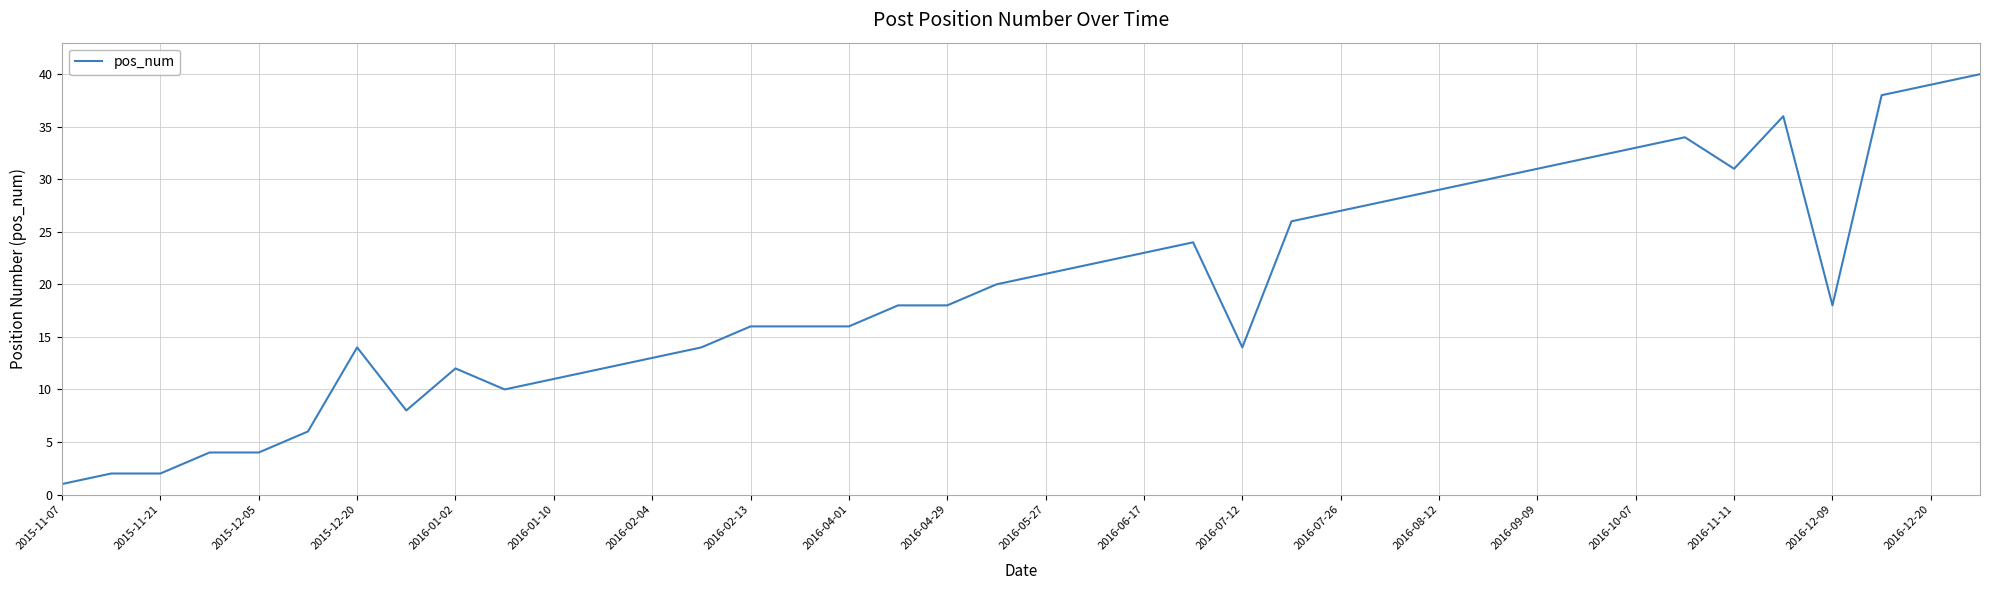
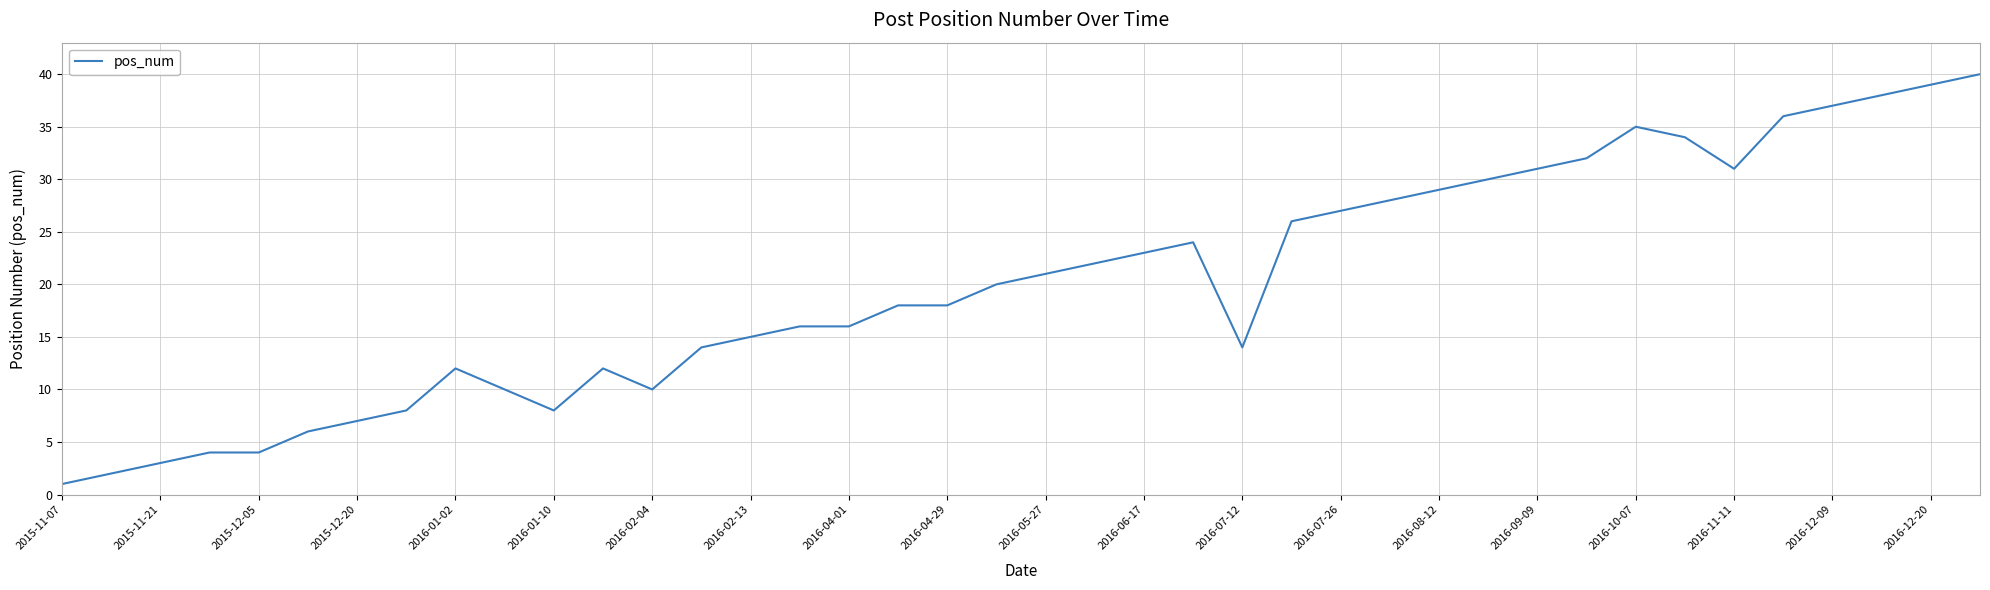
2015-11-21: 2 -> 3
2015-12-20: 14 -> 7
2016-01-10: 11 -> 8
2016-02-04: 13 -> 10
2016-02-13: 16 -> 15
2016-10-07: 33 -> 35
2016-12-09: 18 -> 37
